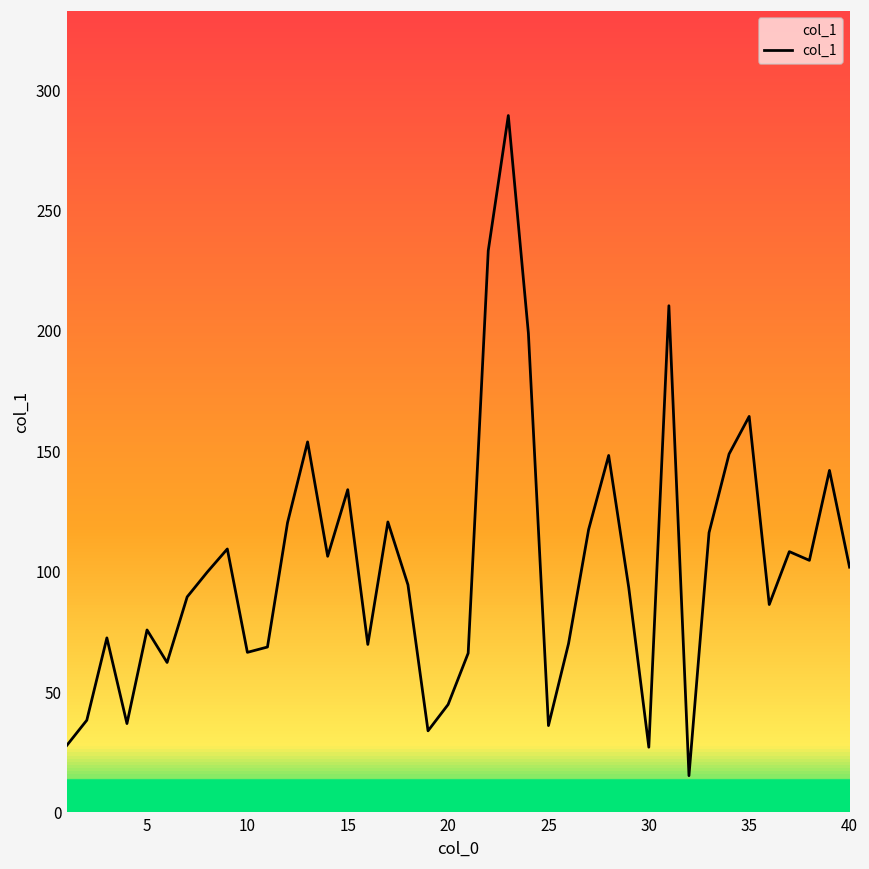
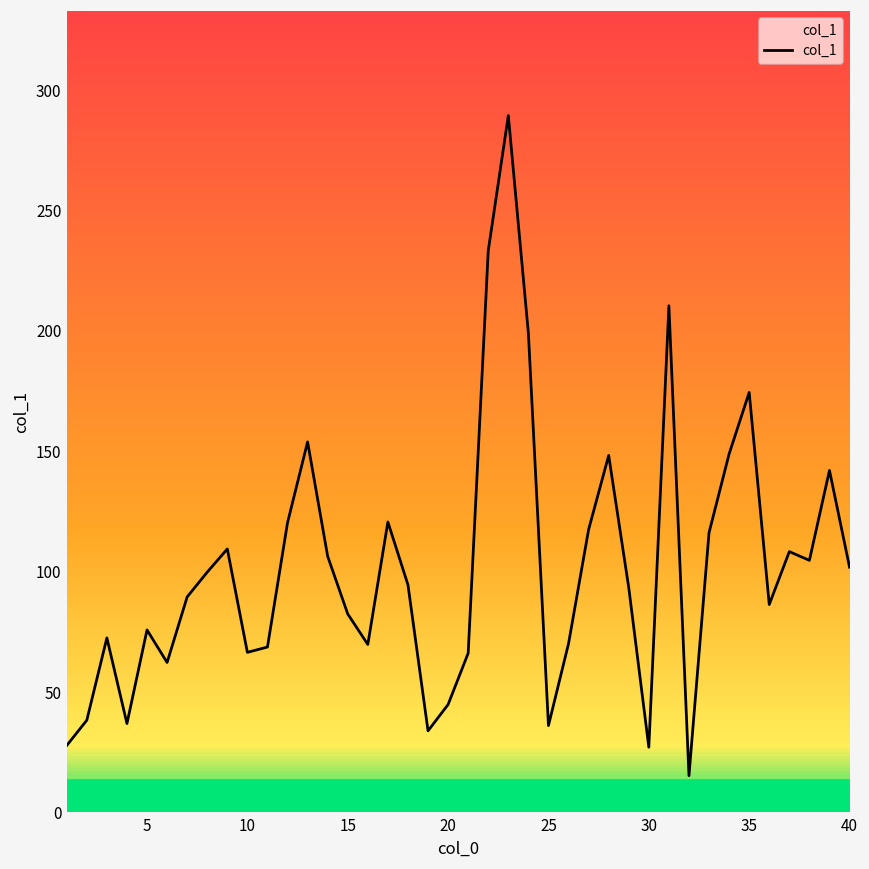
15: 134 -> 82
35: 164 -> 174
